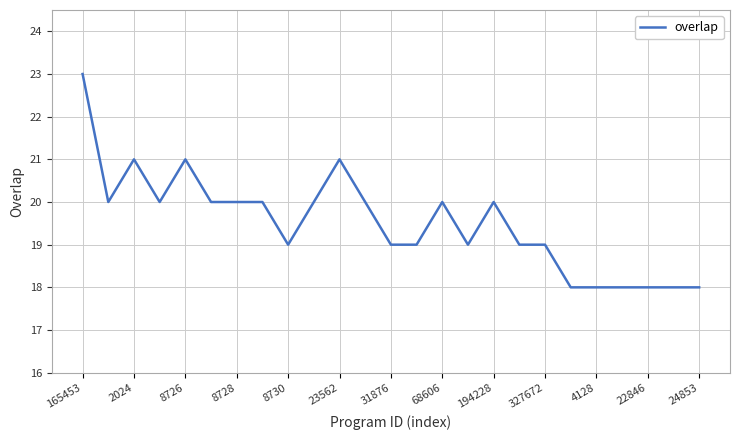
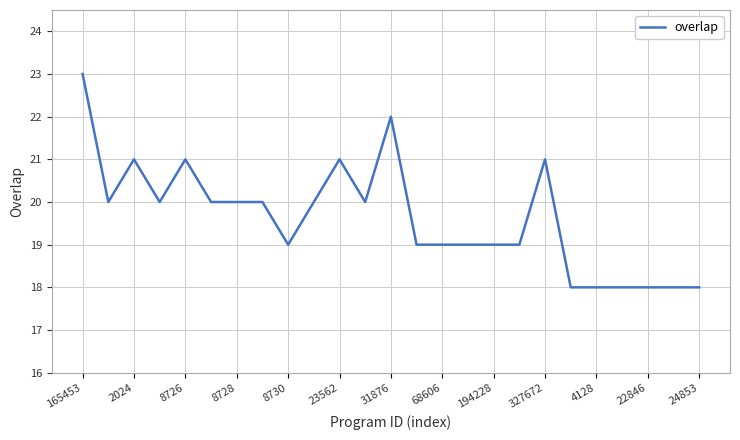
31876: 19 -> 22
68606: 20 -> 19
194228: 20 -> 19
327672: 19 -> 21
